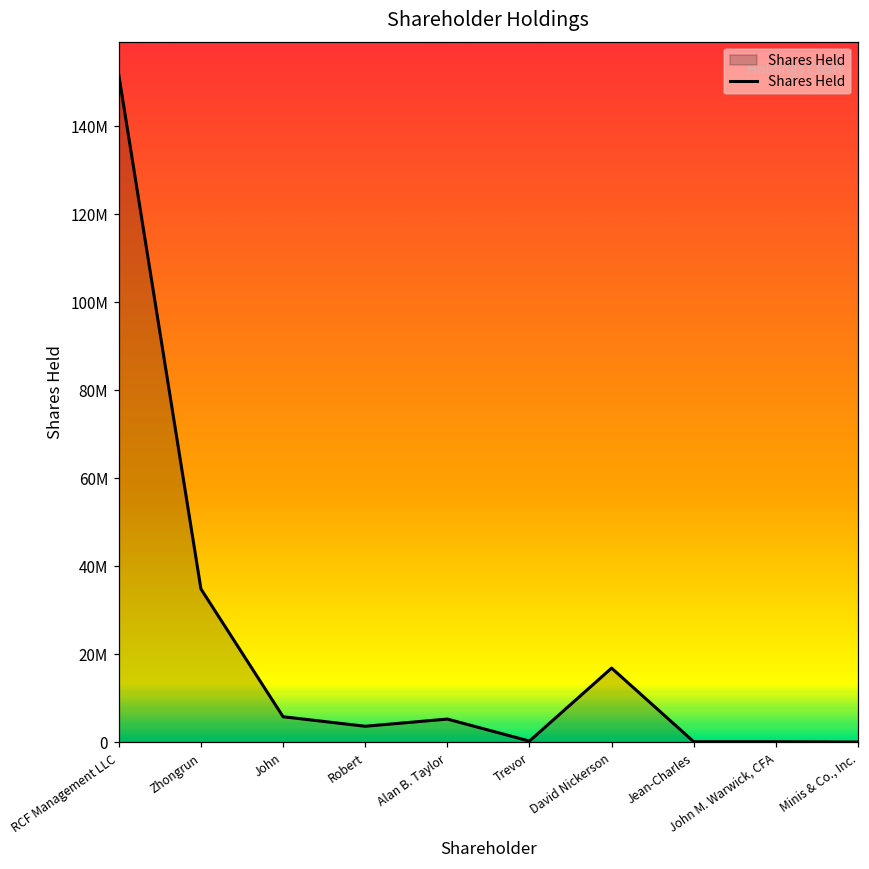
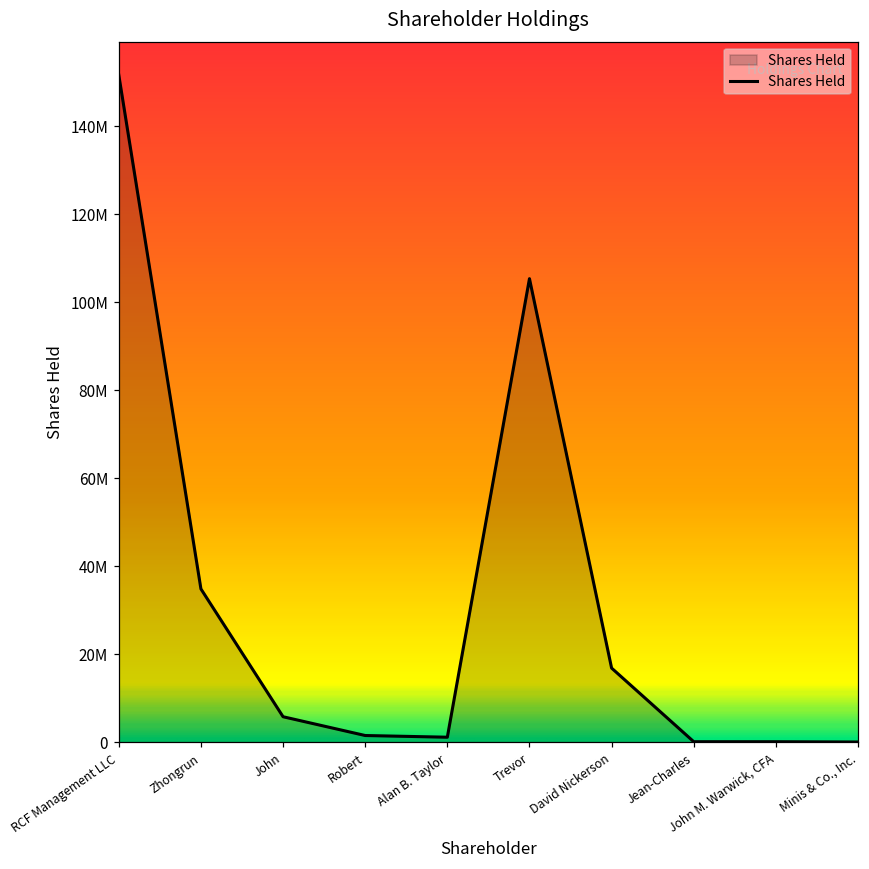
Robert: 4000000 -> 2000000
Alan B. Taylor: 5000000 -> 1000000
Trevor: 0 -> 105000000
